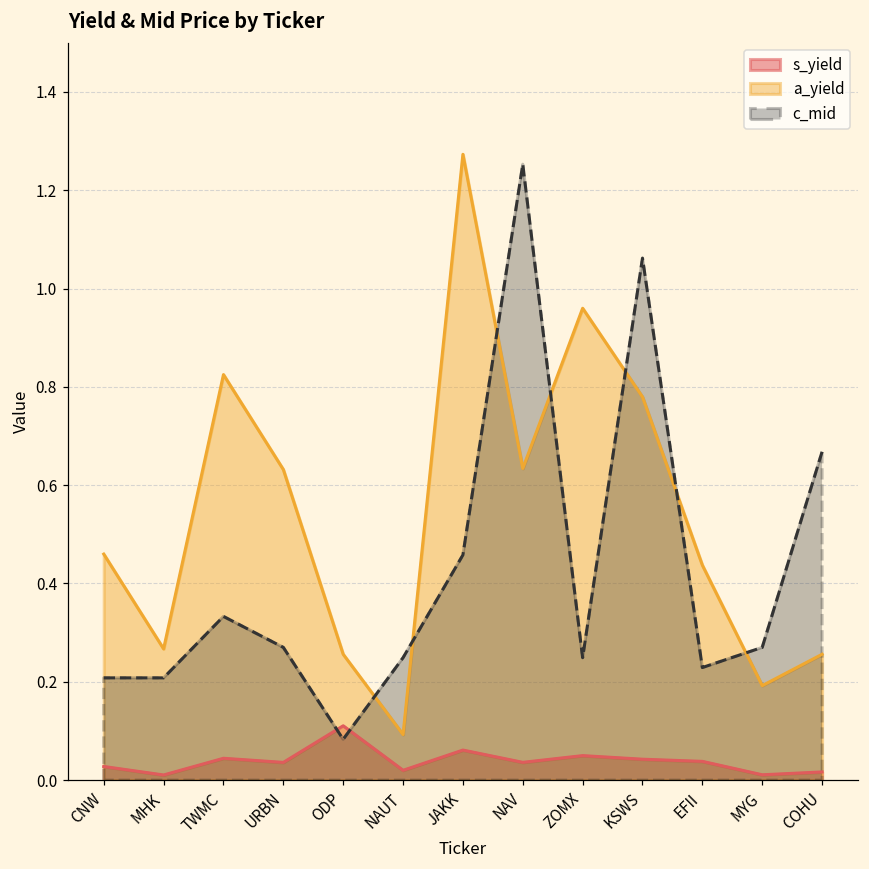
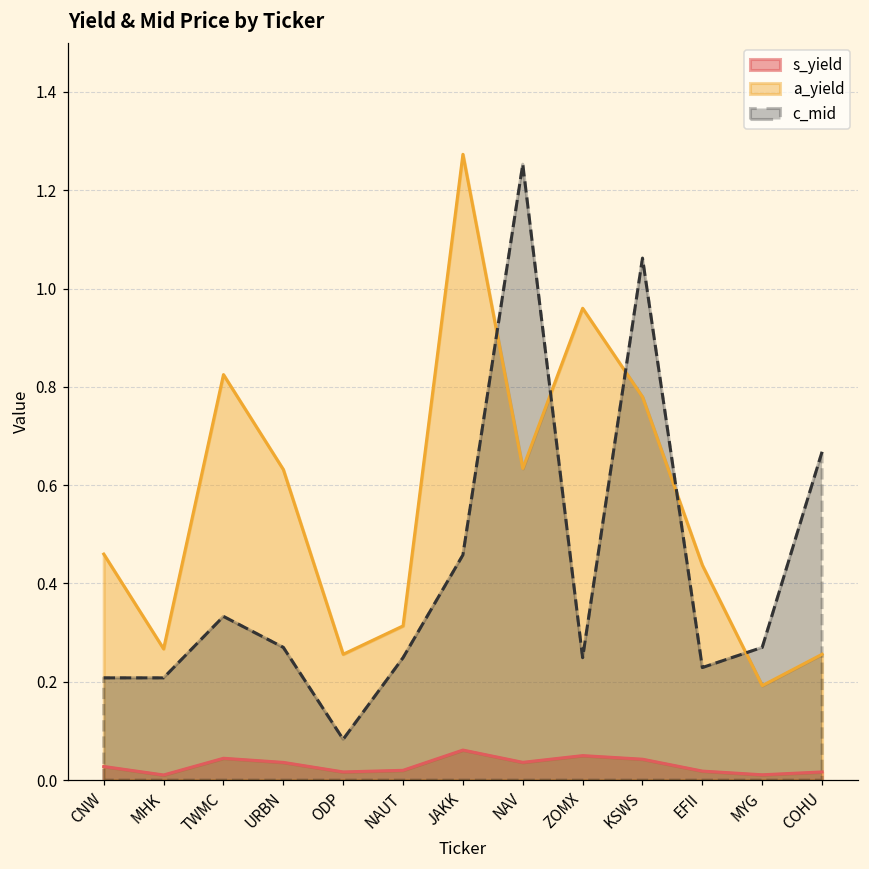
s_yield, ODP: 0.11 -> 0.02
a_yield, NAUT: 0.09 -> 0.31
s_yield, EFII: 0.04 -> 0.02
